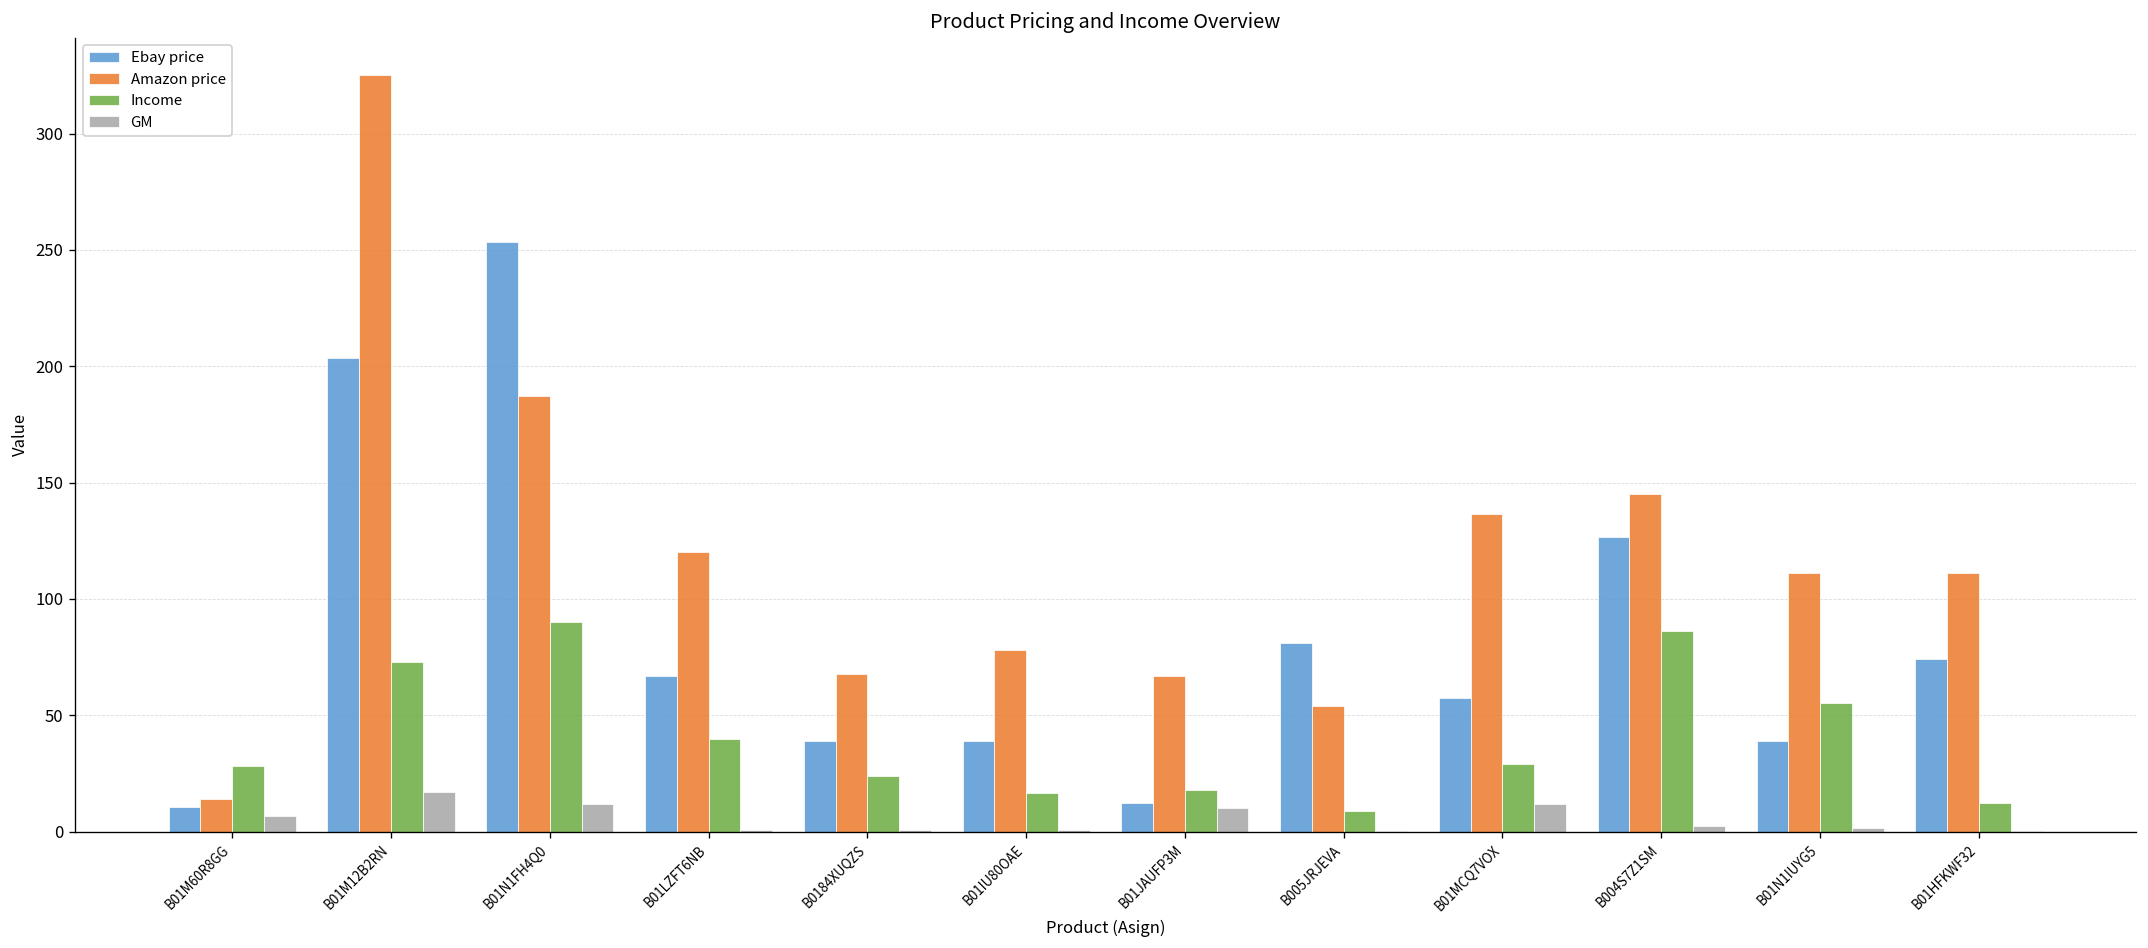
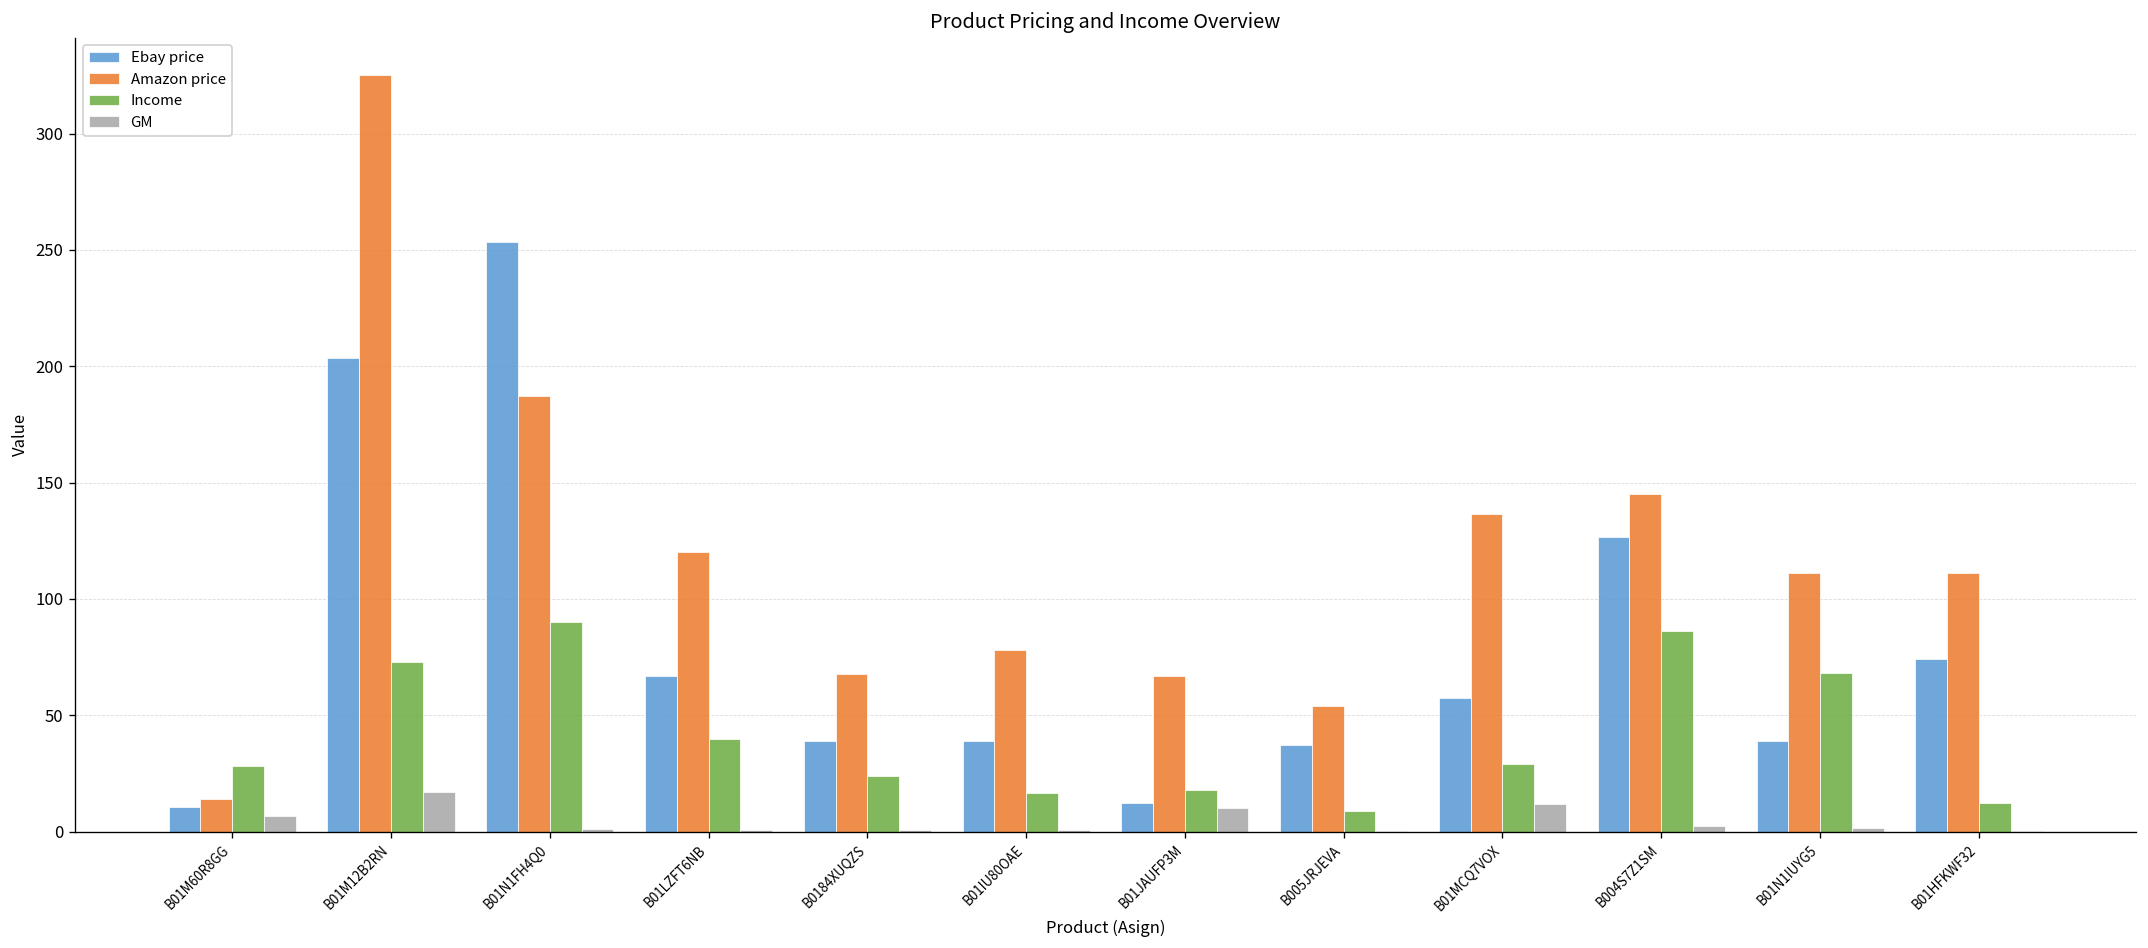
GM, B01N1FH4Q0: 12 -> 1
Ebay price, B005JRJEVA: 81 -> 37
Income, B01N1IUYG5: 55 -> 68
